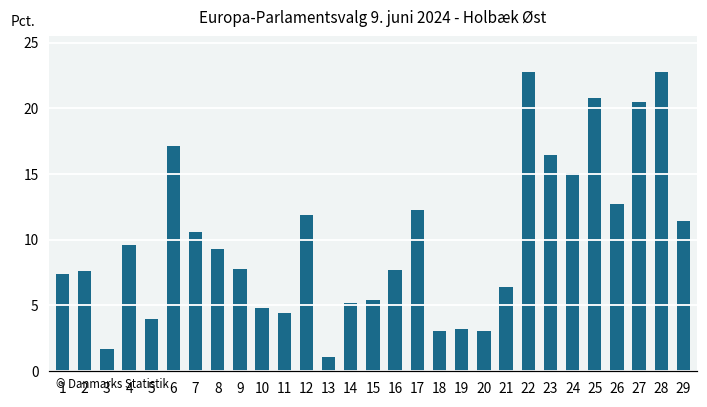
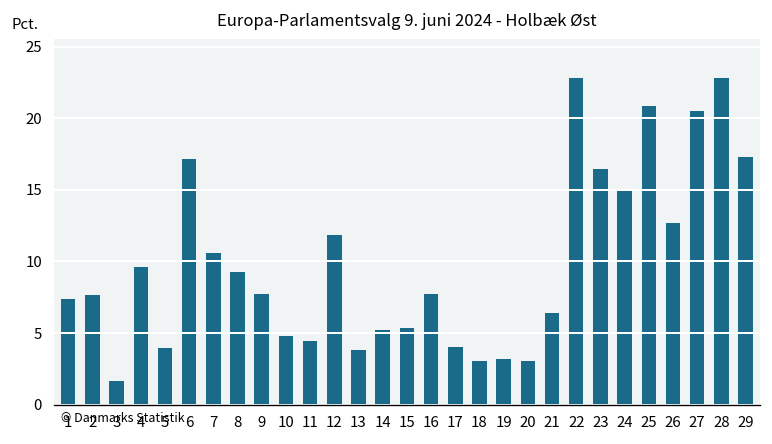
13: 1.1 -> 3.8
17: 12.2 -> 4.0
29: 11.4 -> 17.3
